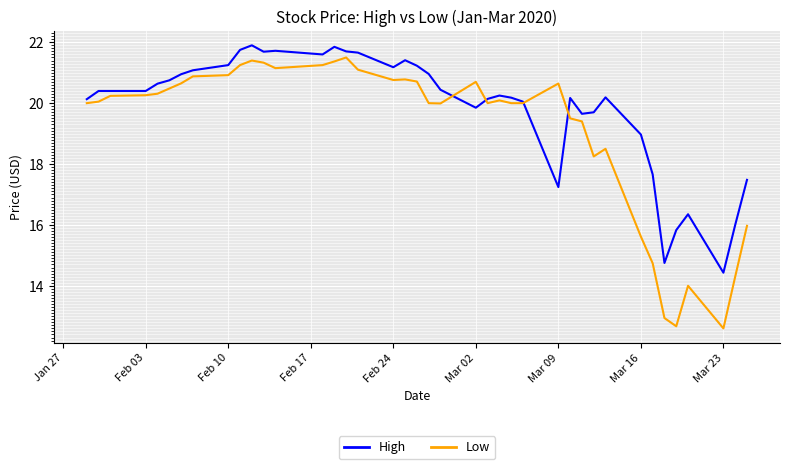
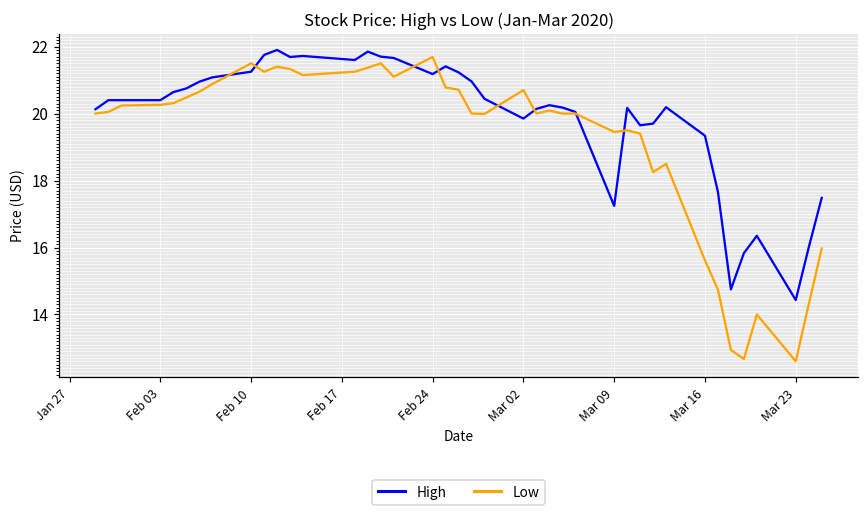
Low, Feb 10: 20.9 -> 21.5
Low, Feb 24: 20.8 -> 21.7
Low, Mar 09: 20.6 -> 19.5
High, Mar 16: 19.0 -> 19.3
